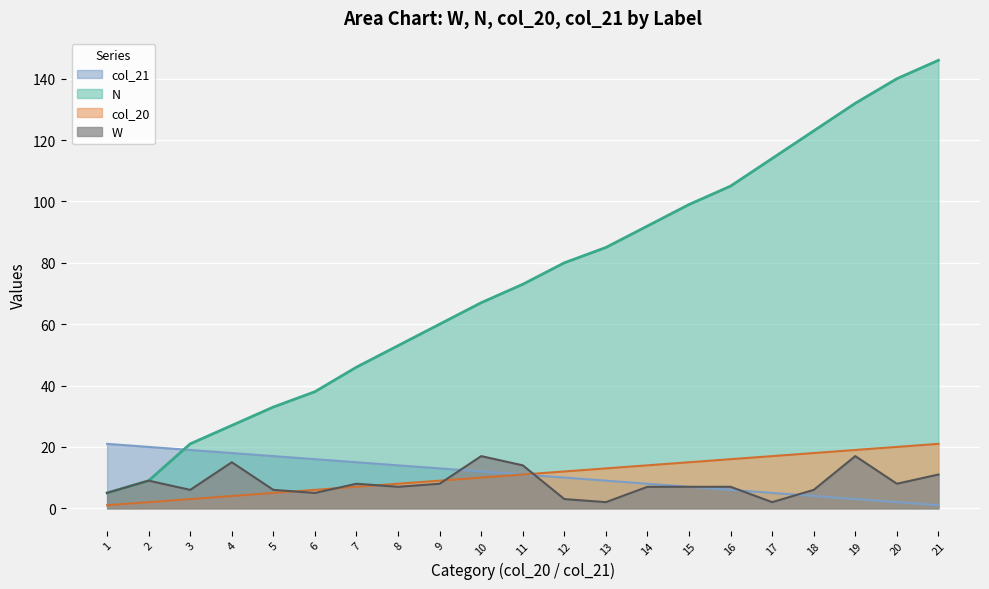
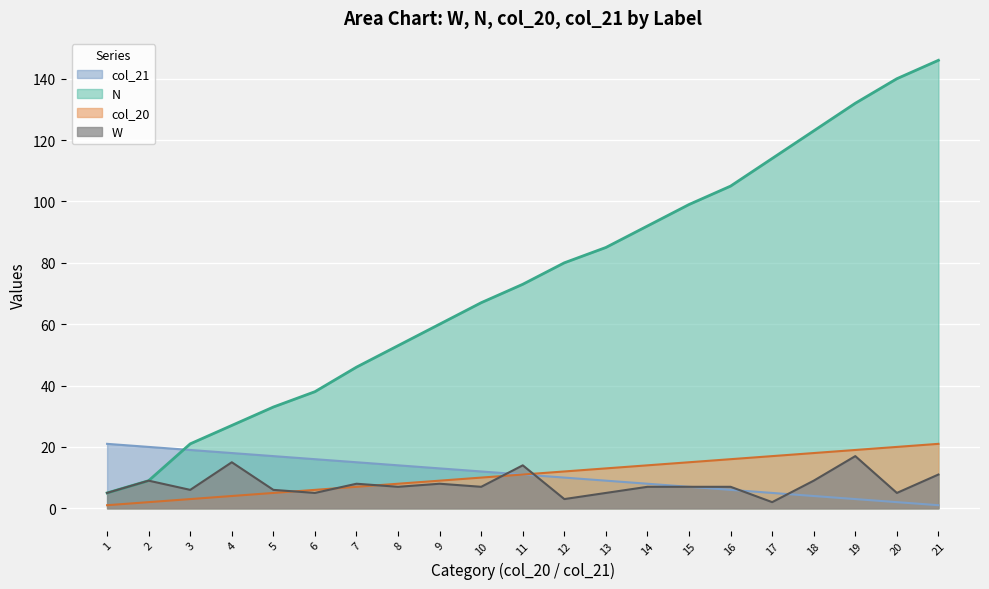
W, 10: 17 -> 7
W, 13: 2 -> 5
W, 18: 6 -> 9
W, 20: 8 -> 5
